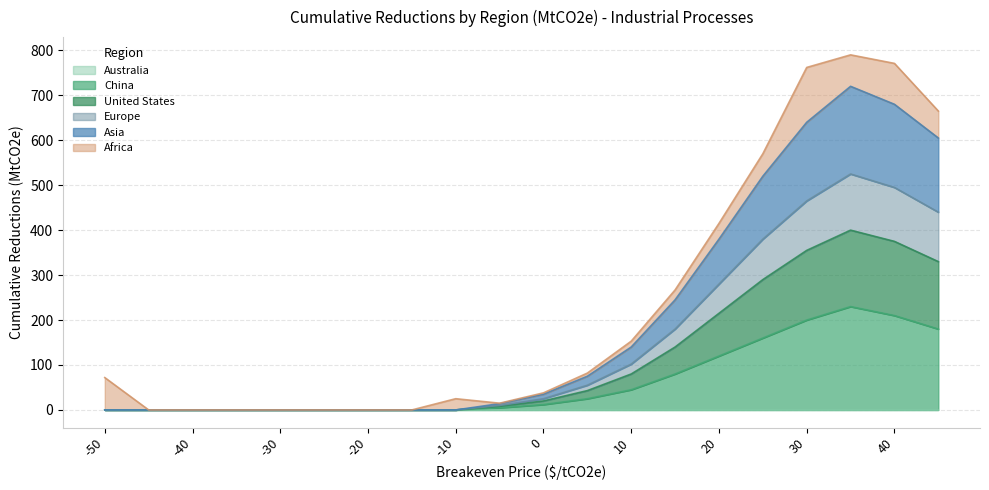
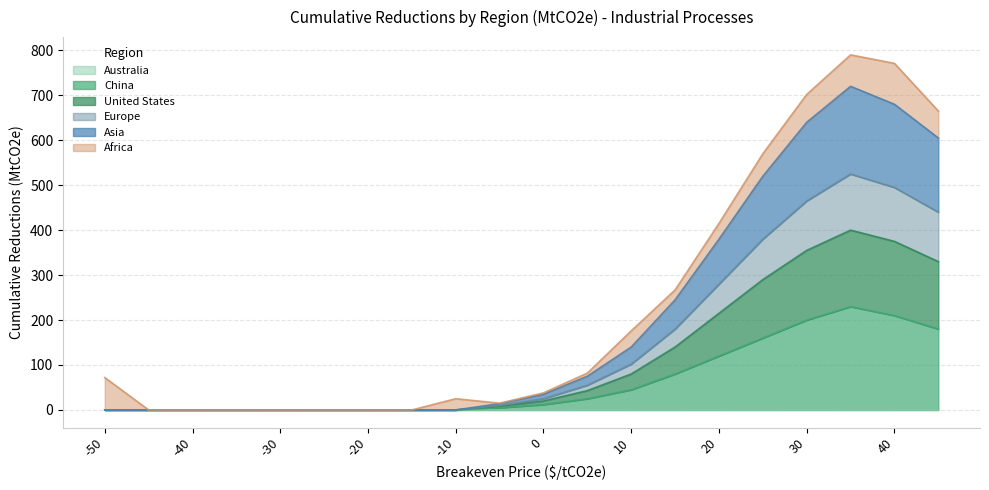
Africa, 10: 10 -> 40
Africa, 30: 120 -> 60
